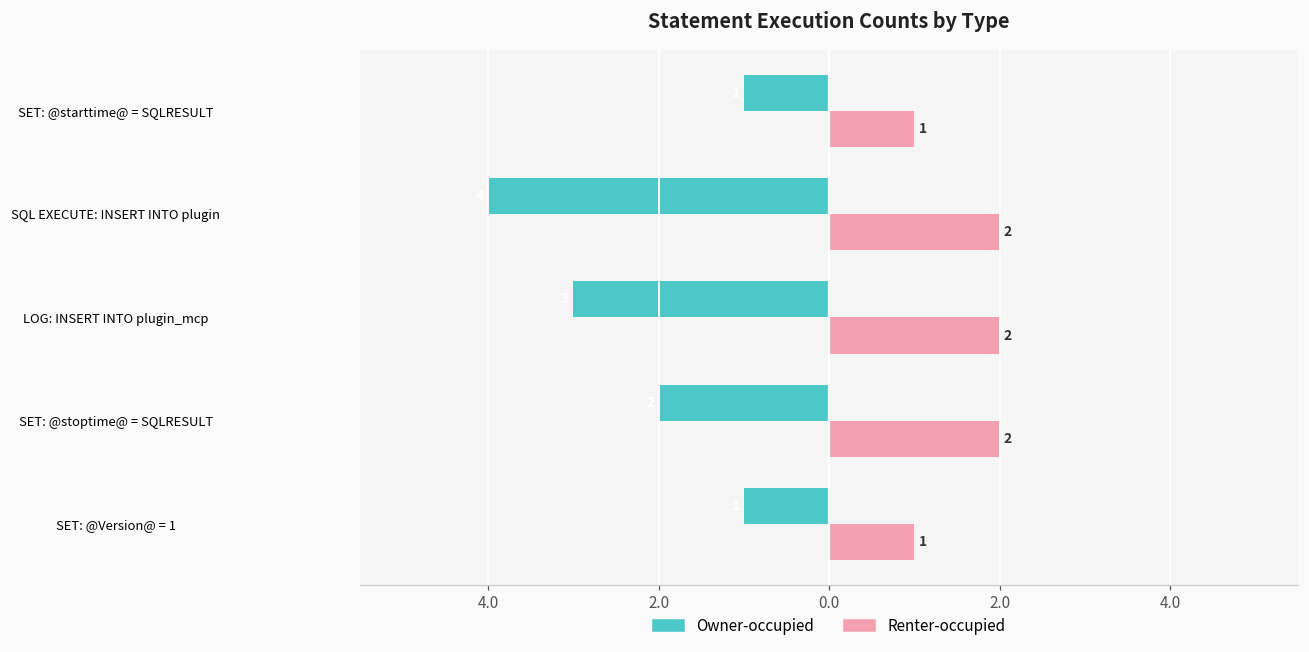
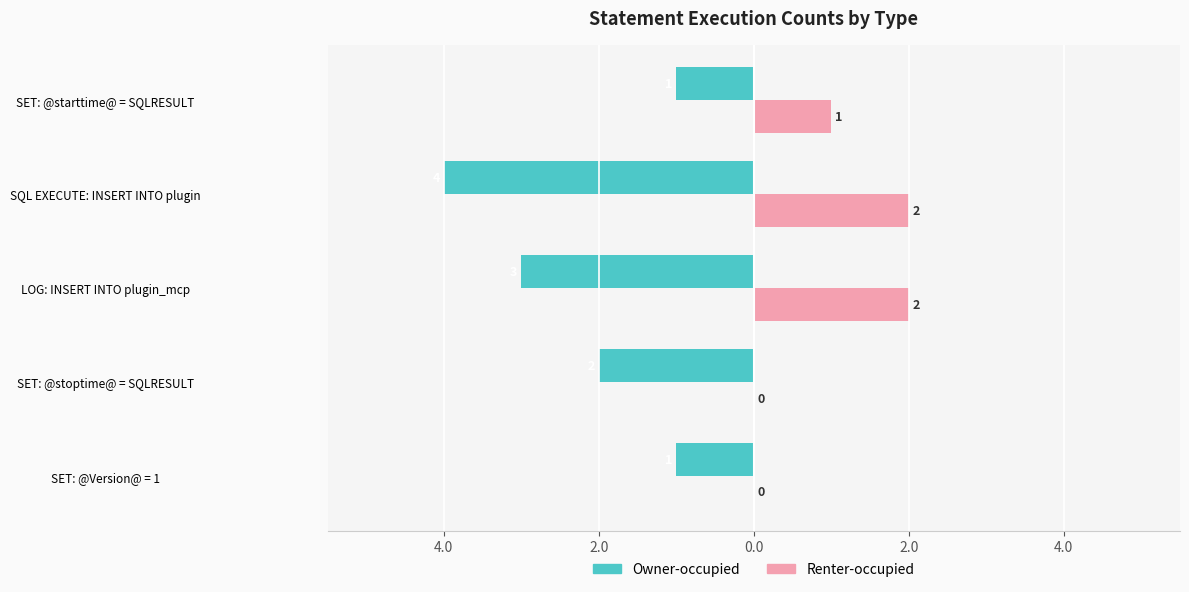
Renter-occupied, SET: @stoptime@ = SQLRESULT: 2 -> 0
Renter-occupied, SET: @Version@ = 1: 1 -> 0
